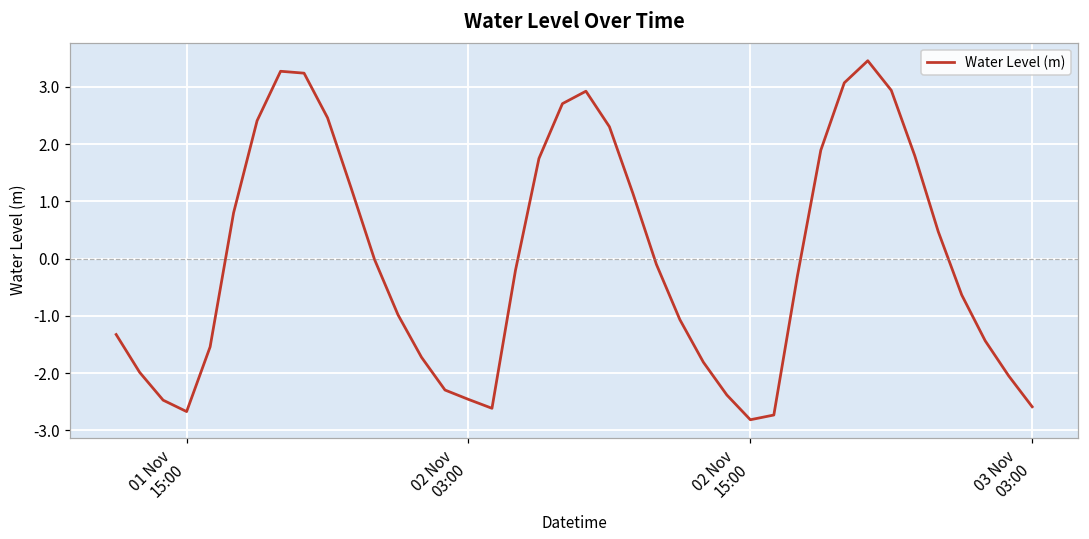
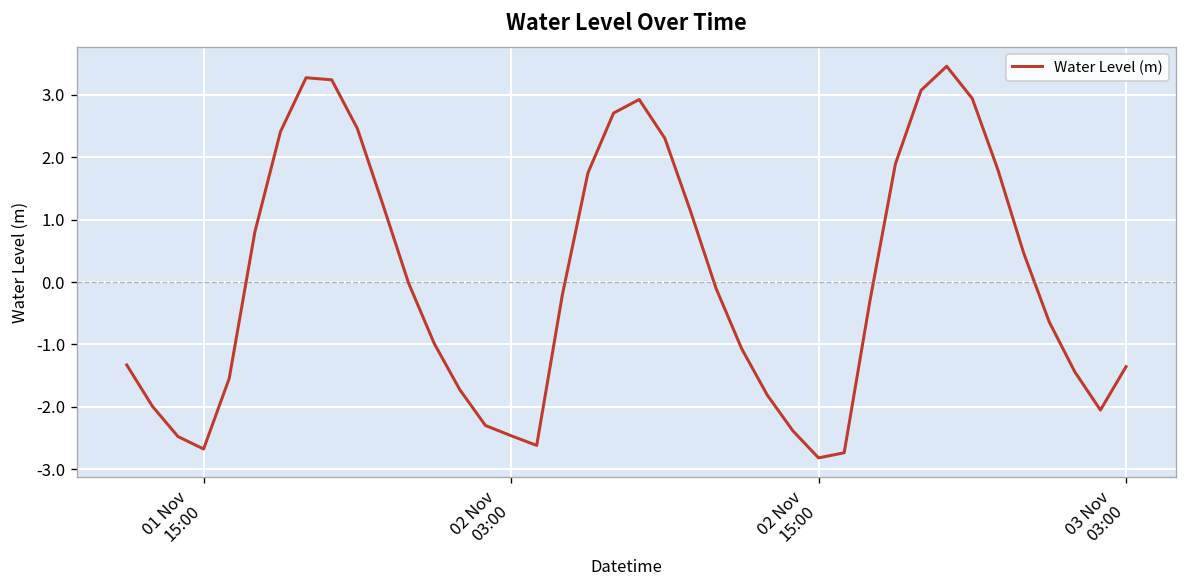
03 Nov 03:00: -2.6 -> -1.4
